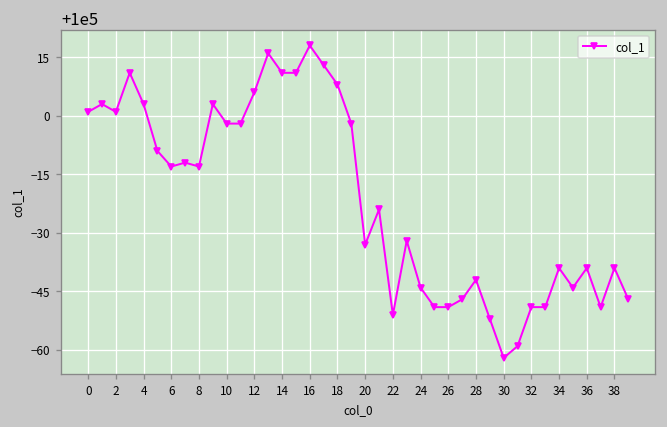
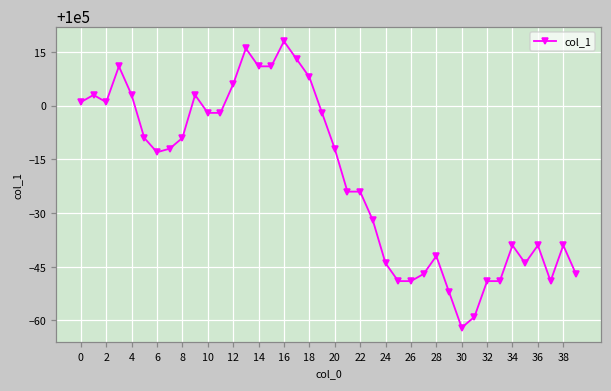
8: 99987 -> 99991
20: 99967 -> 99988
22: 99949 -> 99976
